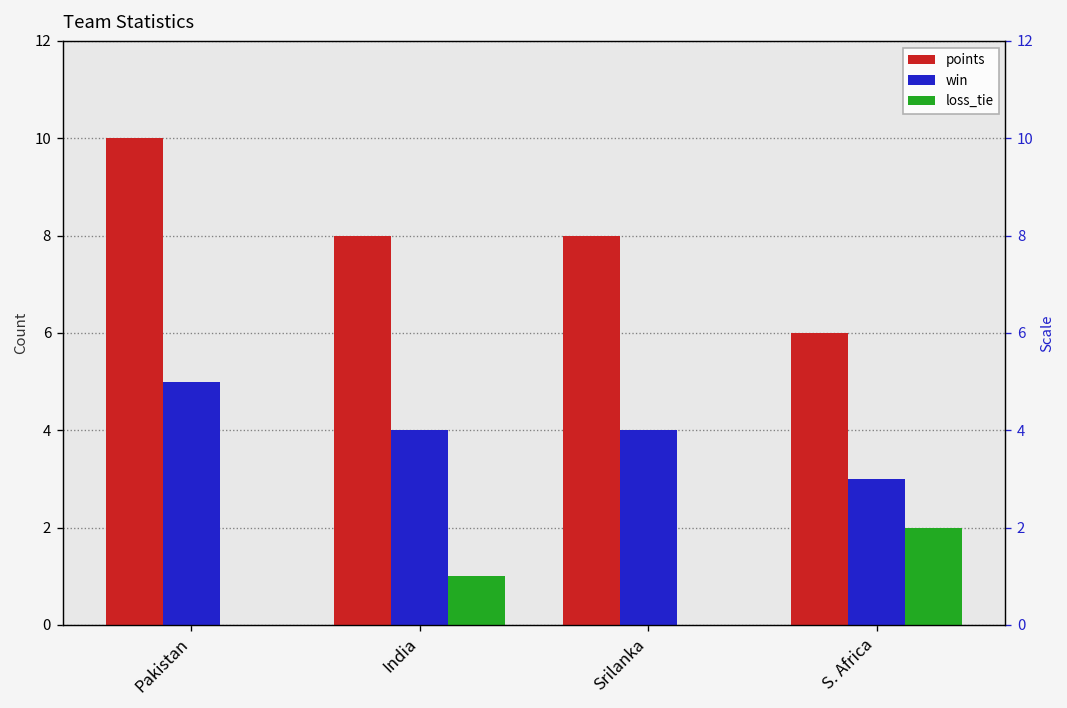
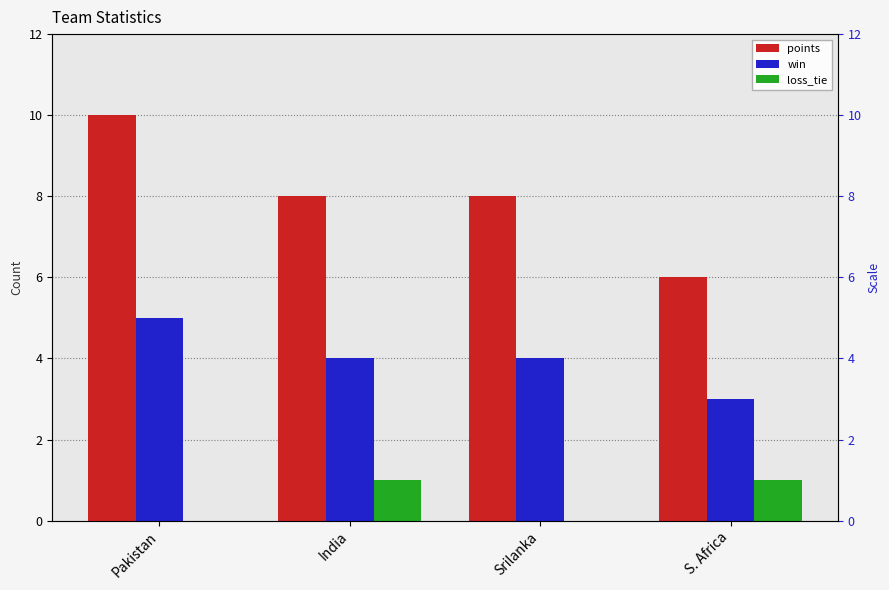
loss_tie, S. Africa: 2 -> 1
